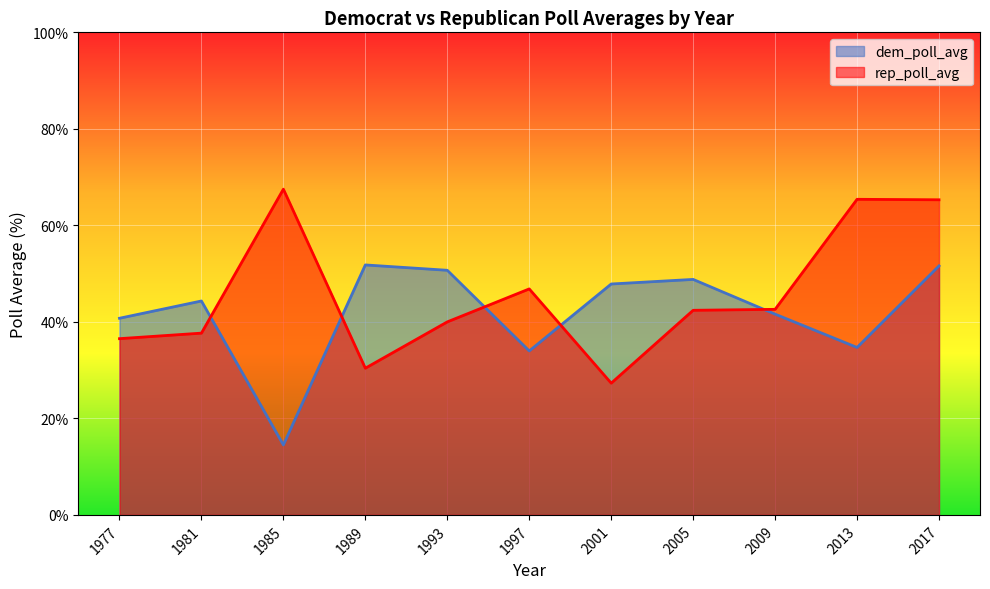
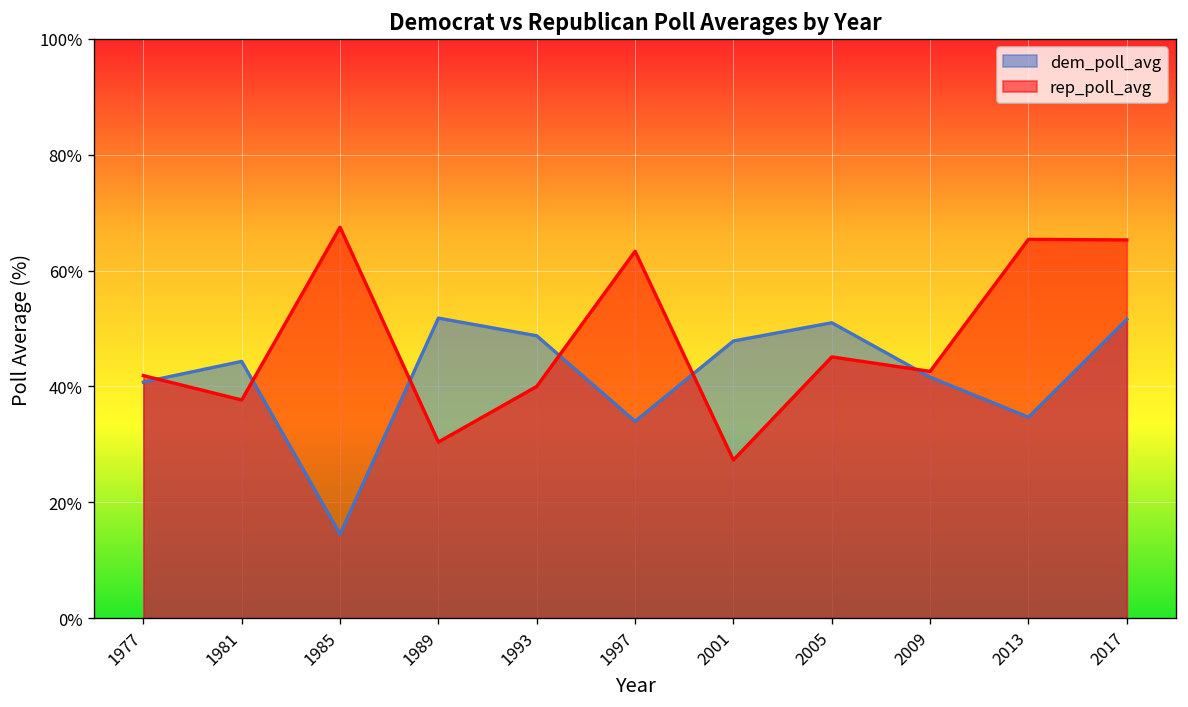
rep_poll_avg, 1977: 37% -> 42%
dem_poll_avg, 1993: 51% -> 49%
rep_poll_avg, 1997: 47% -> 63%
dem_poll_avg, 2005: 49% -> 51%
rep_poll_avg, 2005: 42% -> 45%
